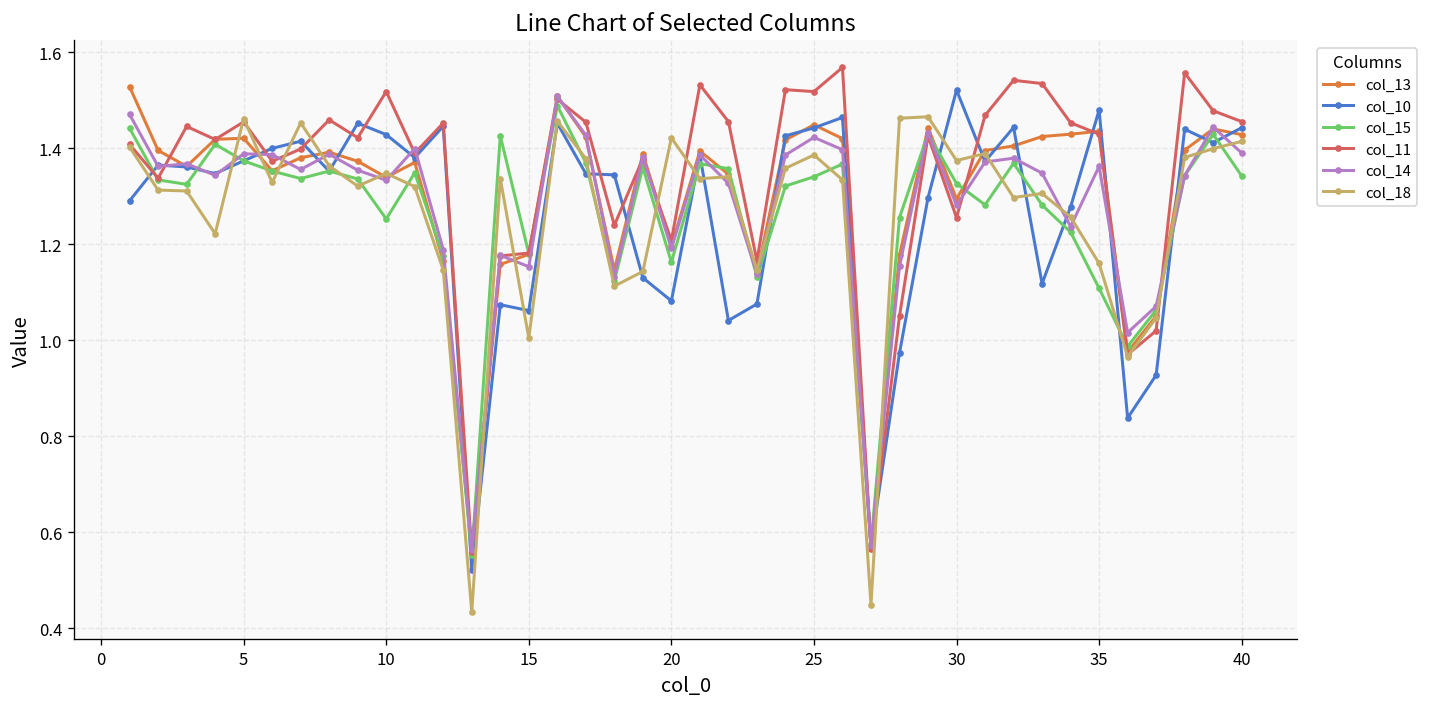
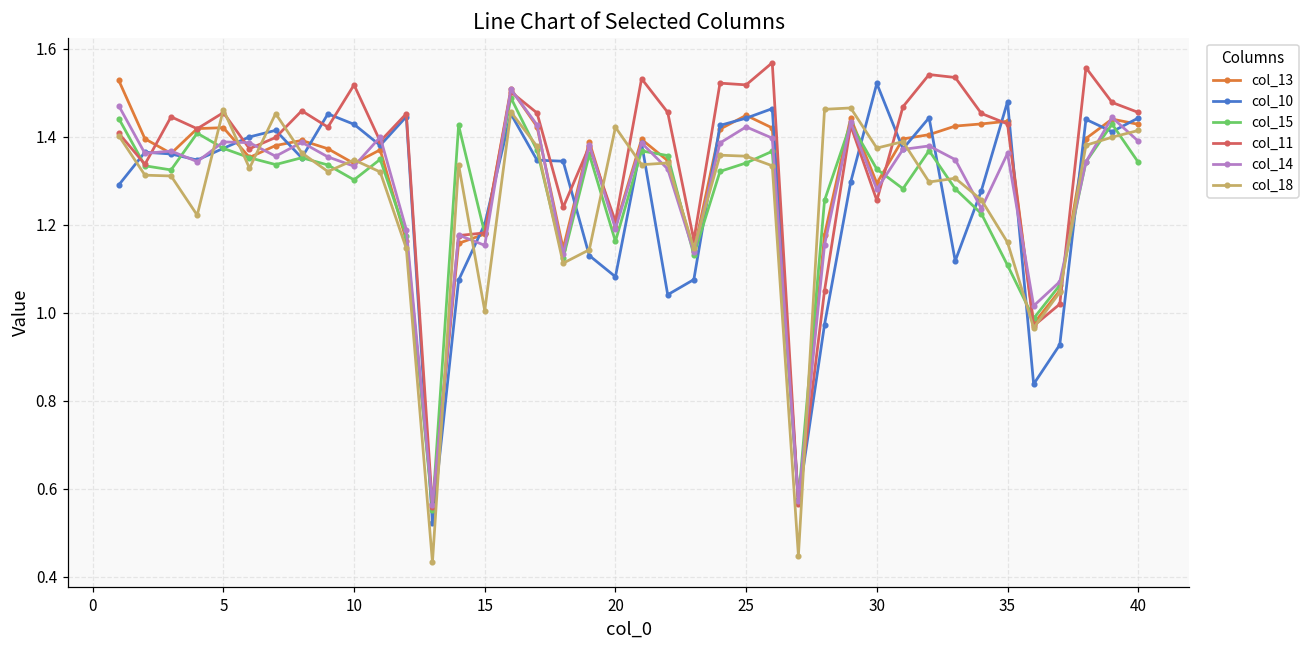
col_15, 10: 1.25 -> 1.30
col_10, 15: 1.06 -> 1.20
col_18, 25: 1.39 -> 1.36
